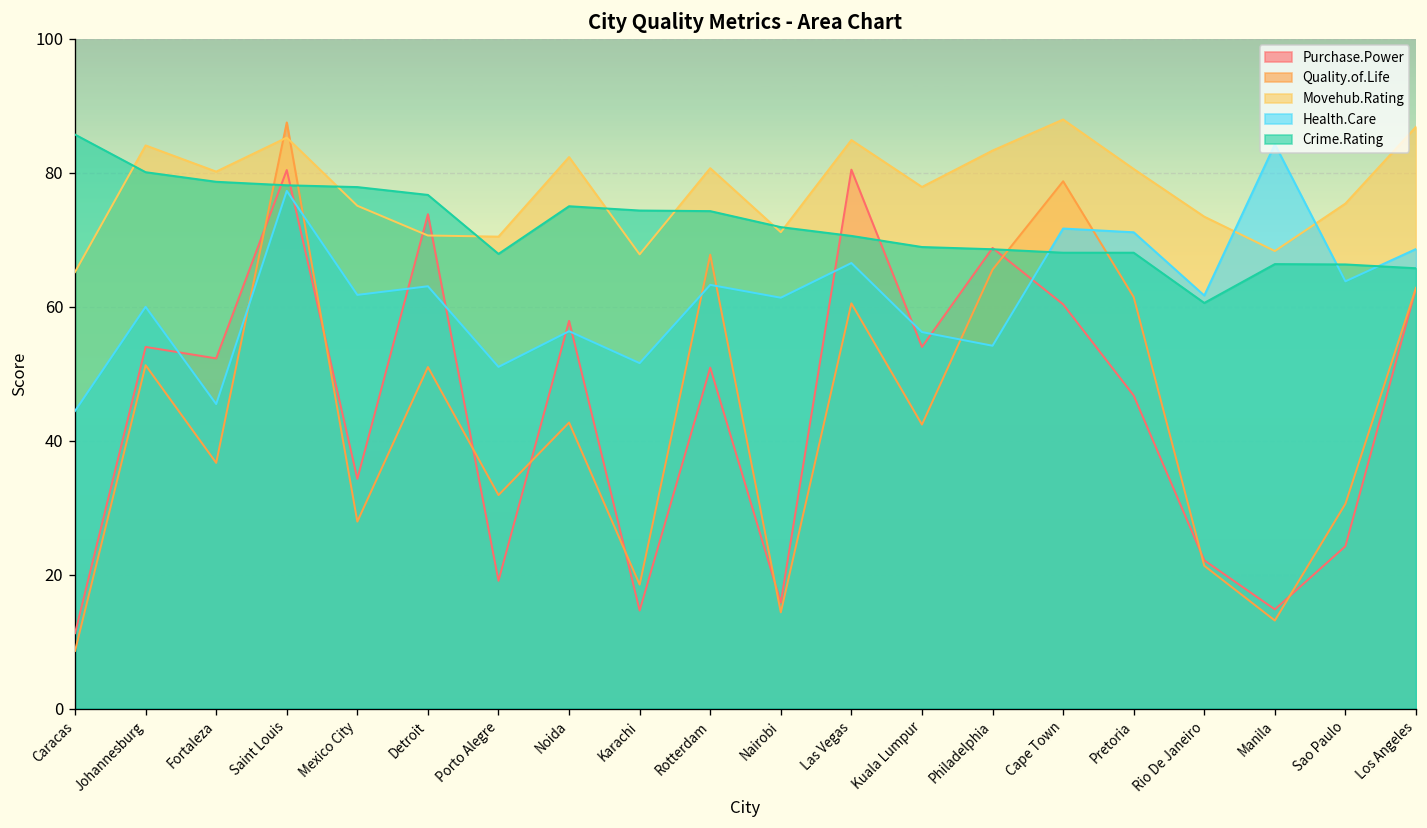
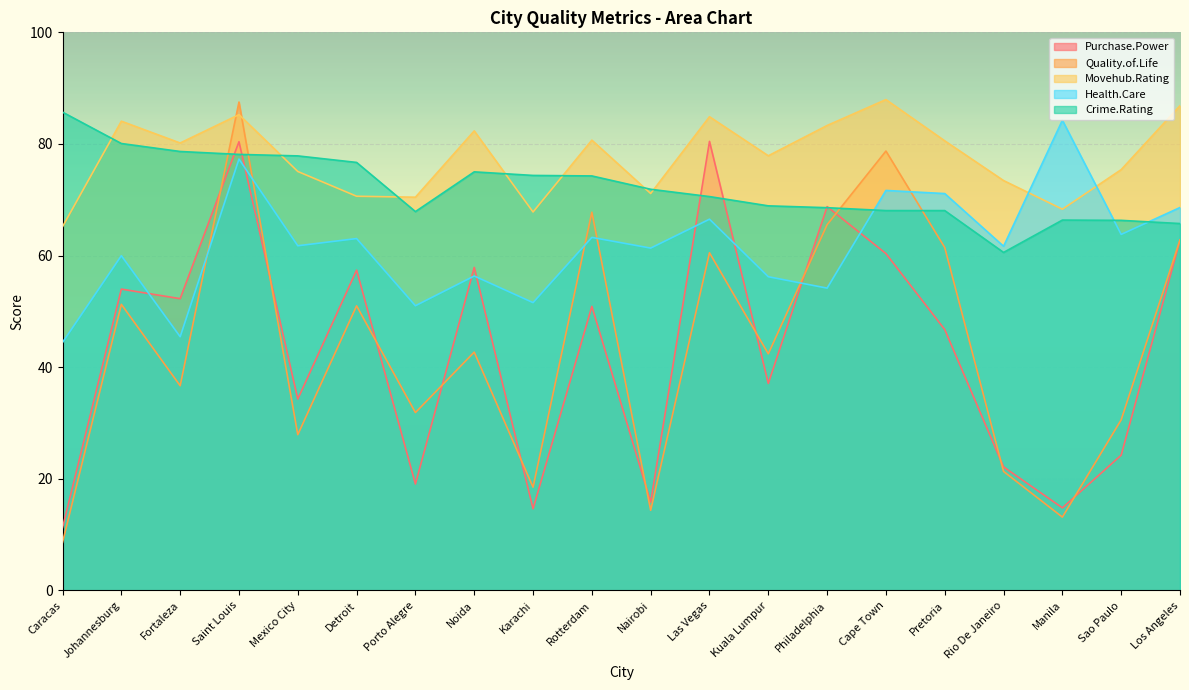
Purchase.Power, Detroit: 74 -> 57
Purchase.Power, Kuala Lumpur: 54 -> 37
